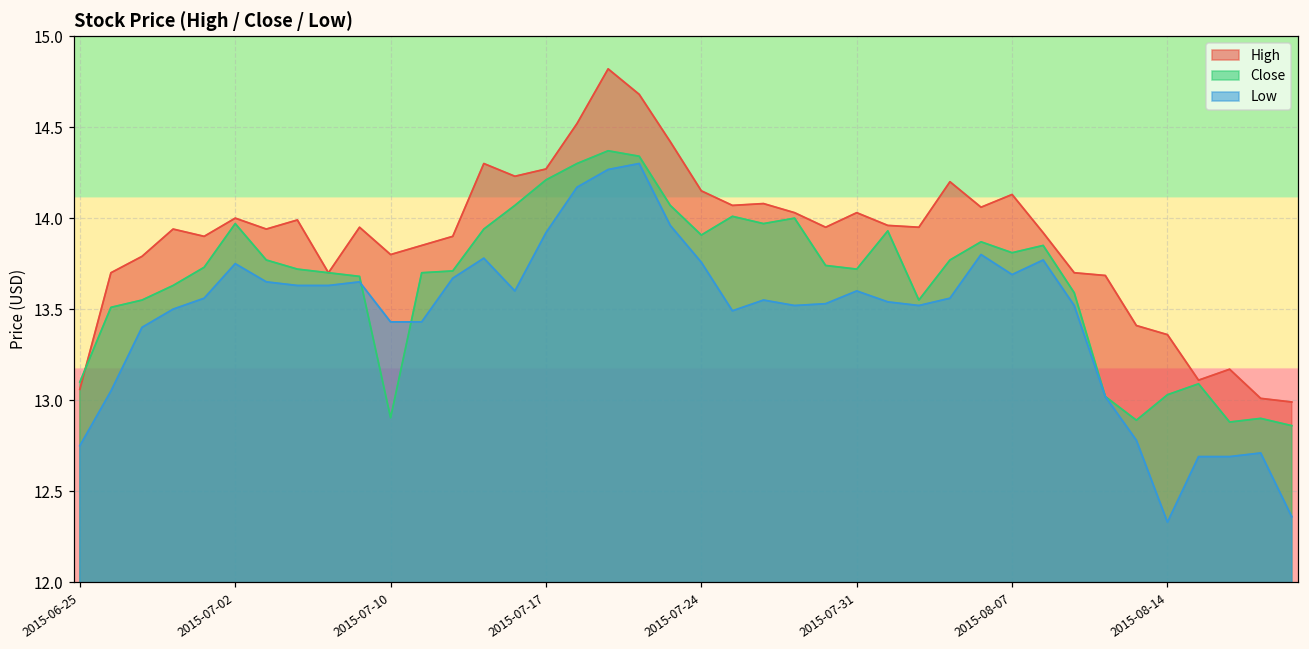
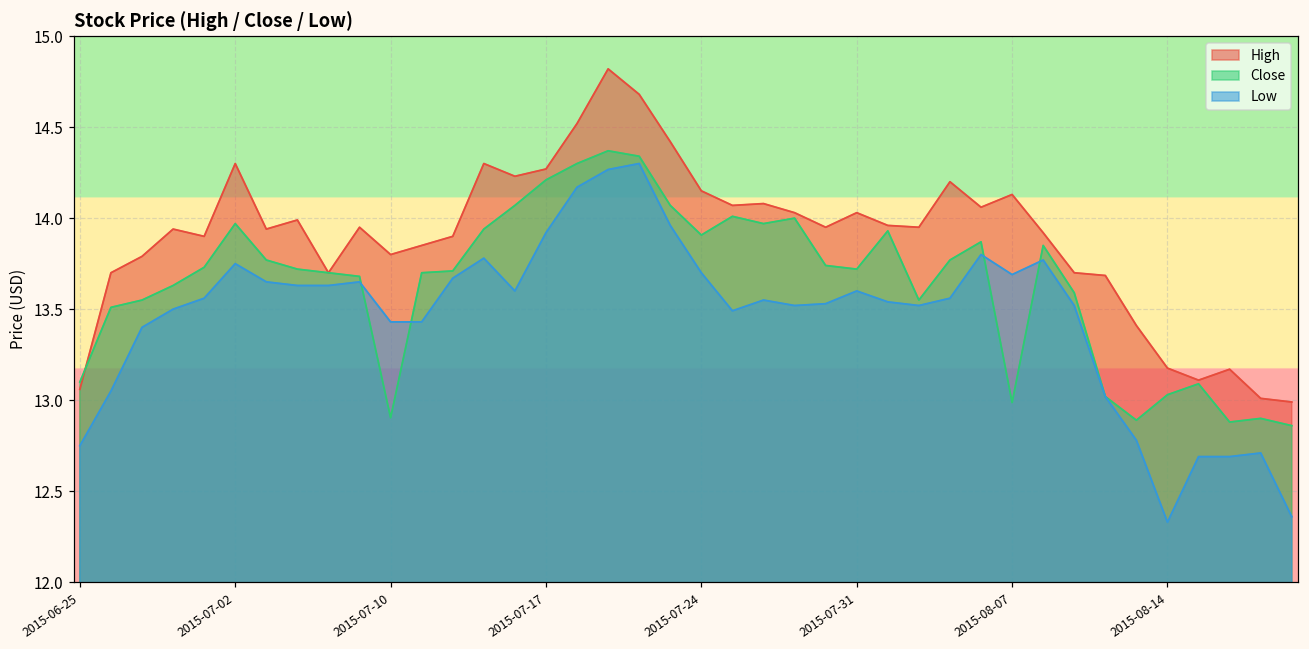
High, 2015-07-02: 14.0 -> 14.3
Low, 2015-07-24: 13.76 -> 13.70
Close, 2015-08-07: 13.81 -> 12.99
High, 2015-08-14: 13.36 -> 13.18
